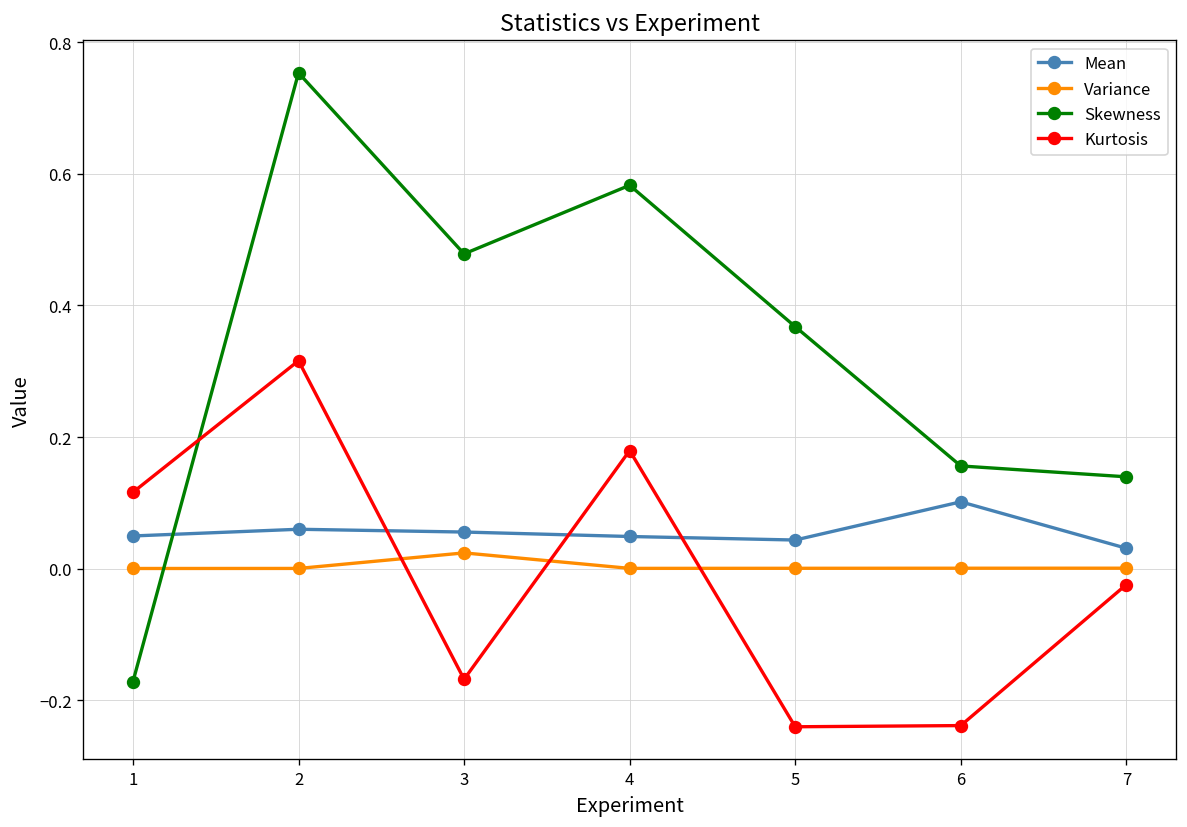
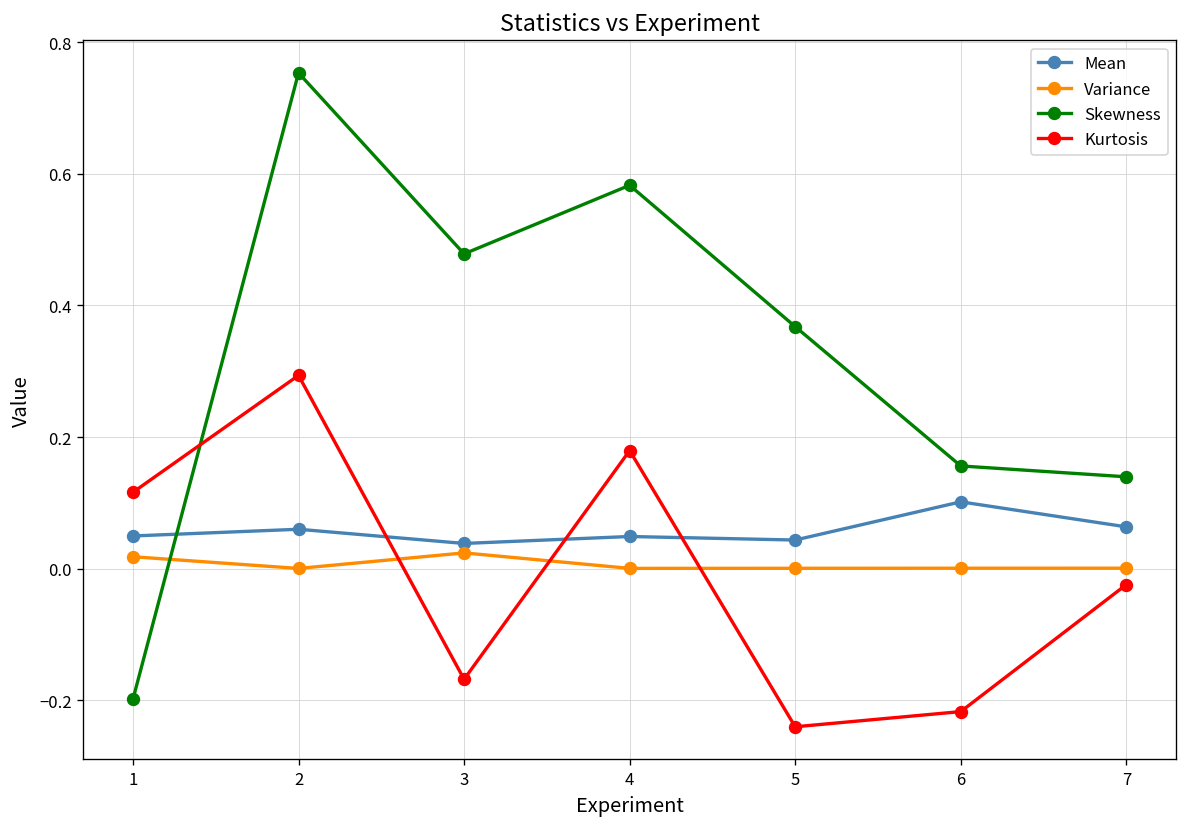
Variance, 1: 0.00 -> 0.02
Skewness, 1: -0.17 -> -0.20
Kurtosis, 2: 0.32 -> 0.29
Mean, 3: 0.06 -> 0.04
Kurtosis, 6: -0.24 -> -0.22
Mean, 7: 0.03 -> 0.06
